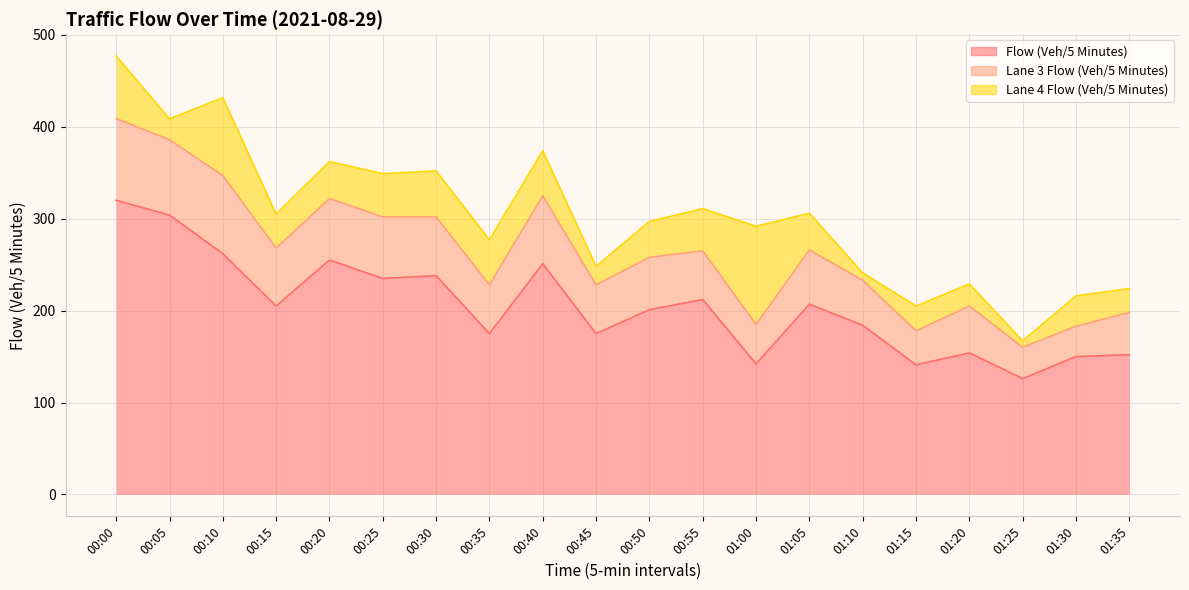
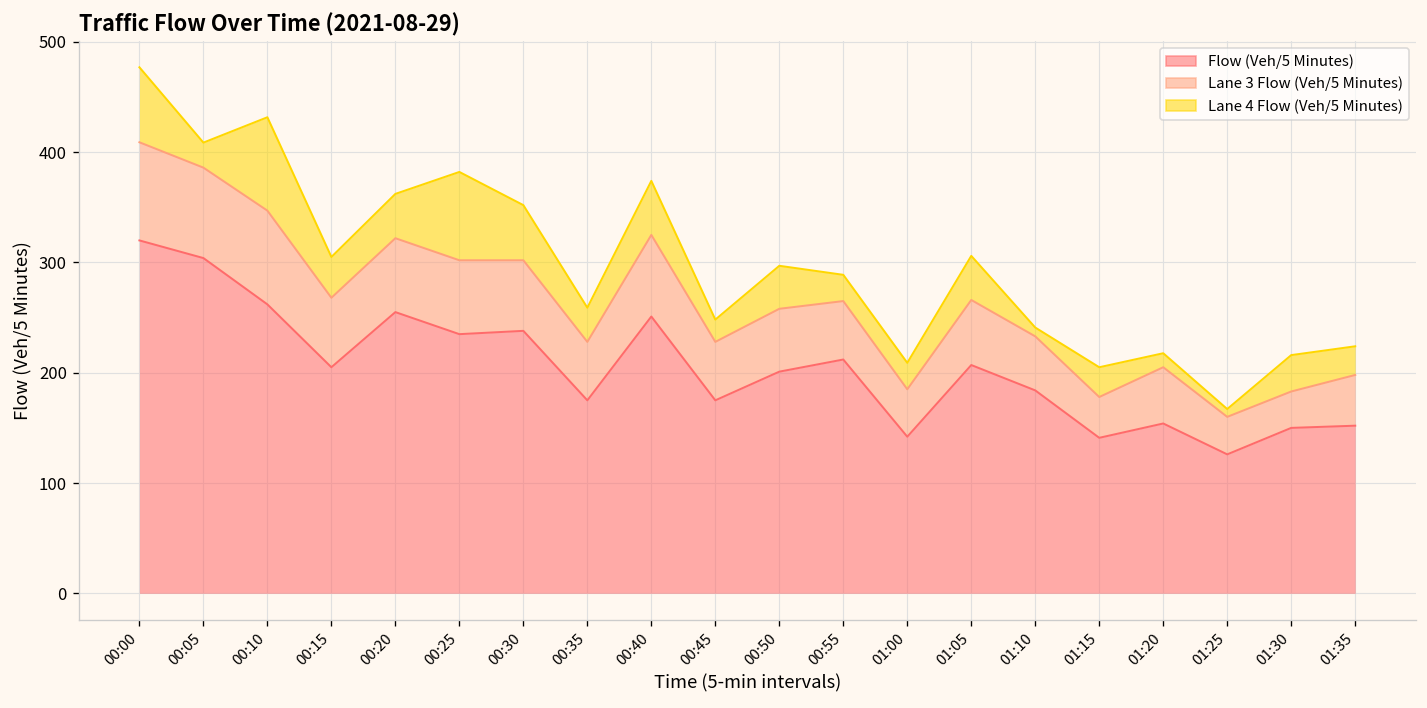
Lane 4 Flow (Veh/5 Minutes), 00:25: 50 -> 80
Lane 4 Flow (Veh/5 Minutes), 00:35: 50 -> 30
Lane 4 Flow (Veh/5 Minutes), 00:55: 50 -> 20
Lane 4 Flow (Veh/5 Minutes), 01:00: 110 -> 20
Lane 4 Flow (Veh/5 Minutes), 01:20: 20 -> 10
